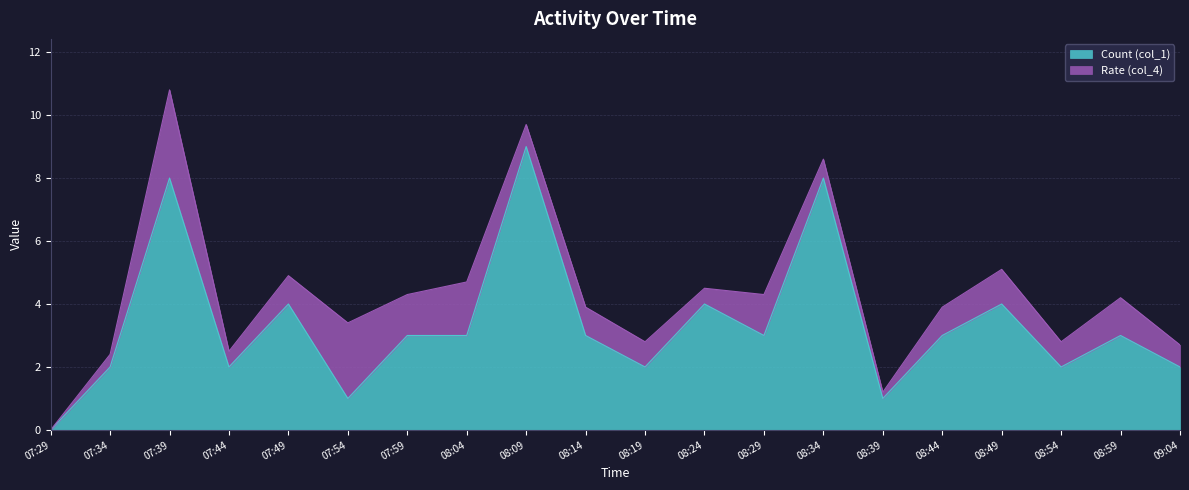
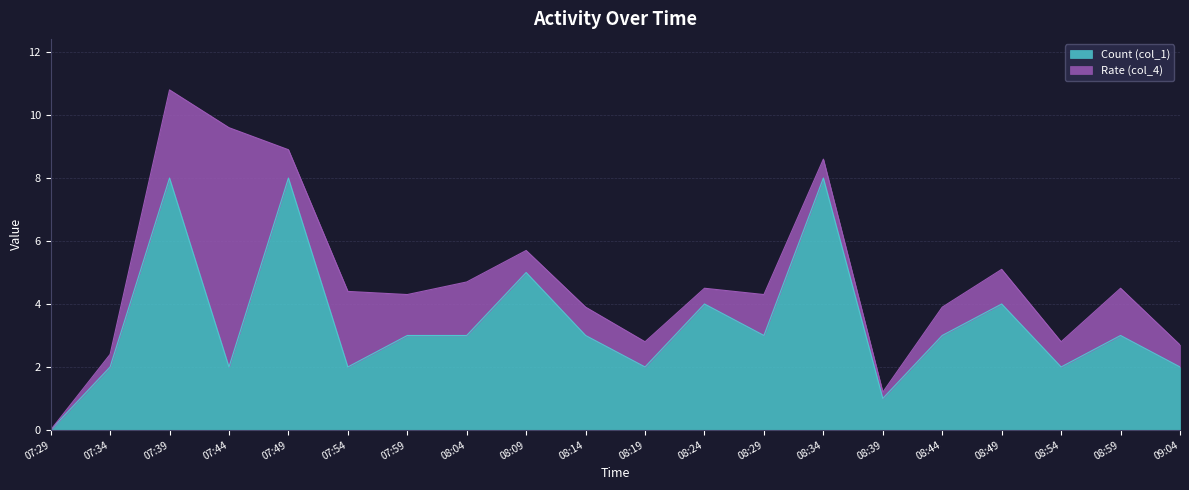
Rate (col_4), 07:44: 0.5 -> 7.6
Count (col_1), 07:49: 4 -> 8
Count (col_1), 07:54: 1 -> 2
Count (col_1), 08:09: 9 -> 5
Rate (col_4), 08:59: 1.2 -> 1.5
